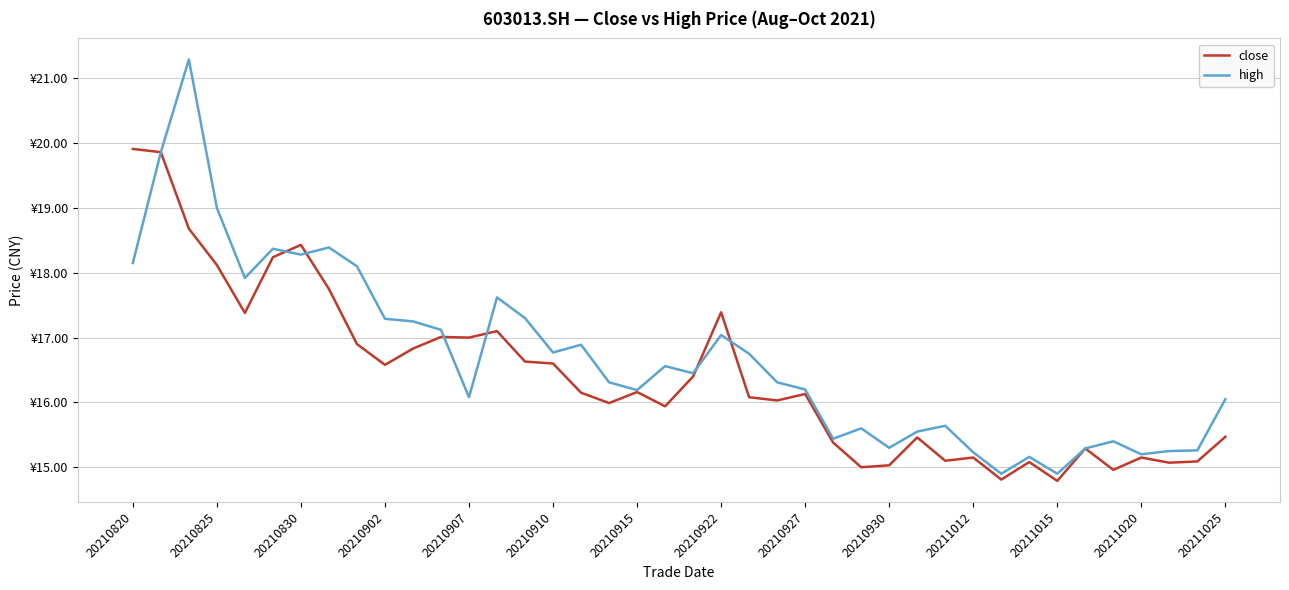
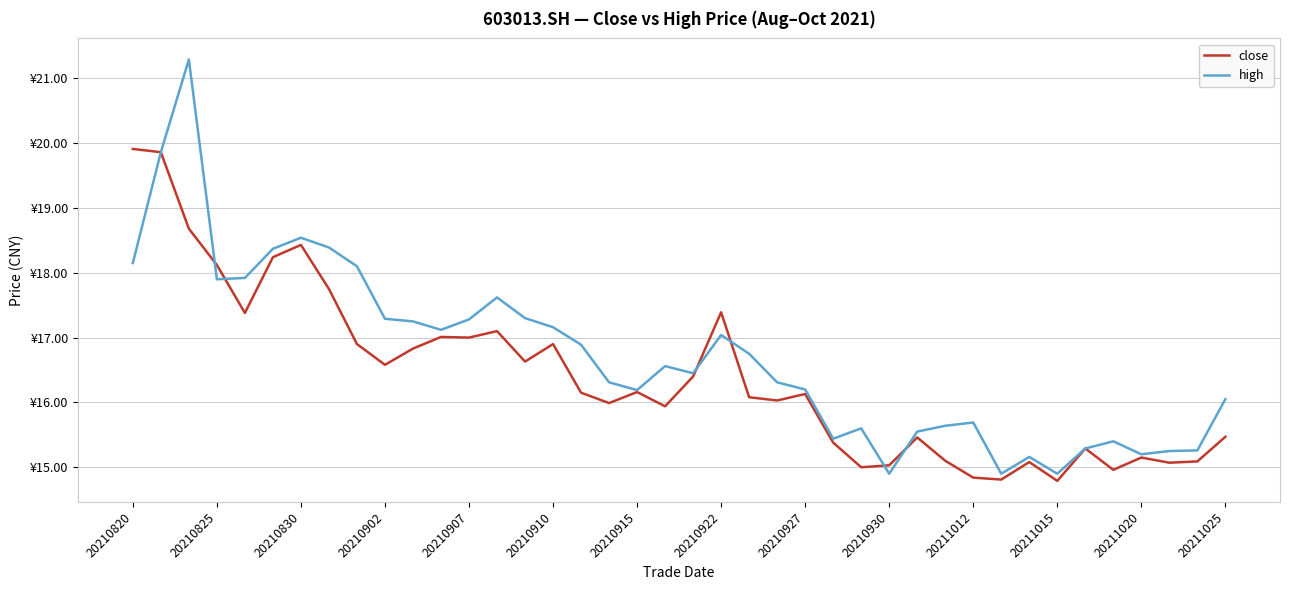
high, 20210825: ¥19.0 -> ¥17.9
high, 20210830: ¥18.3 -> ¥18.5
high, 20210907: ¥16.1 -> ¥17.3
close, 20210910: ¥16.6 -> ¥16.9
high, 20210910: ¥16.8 -> ¥17.2
high, 20210930: ¥15.3 -> ¥14.9
close, 20211012: ¥15.2 -> ¥14.8
high, 20211012: ¥15.2 -> ¥15.7
